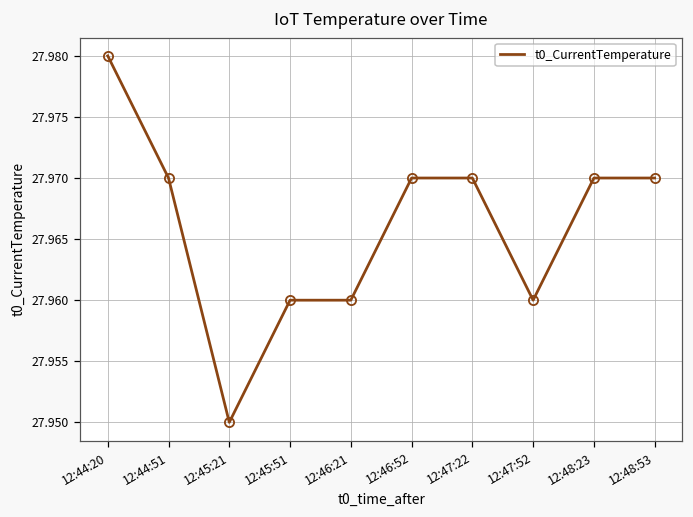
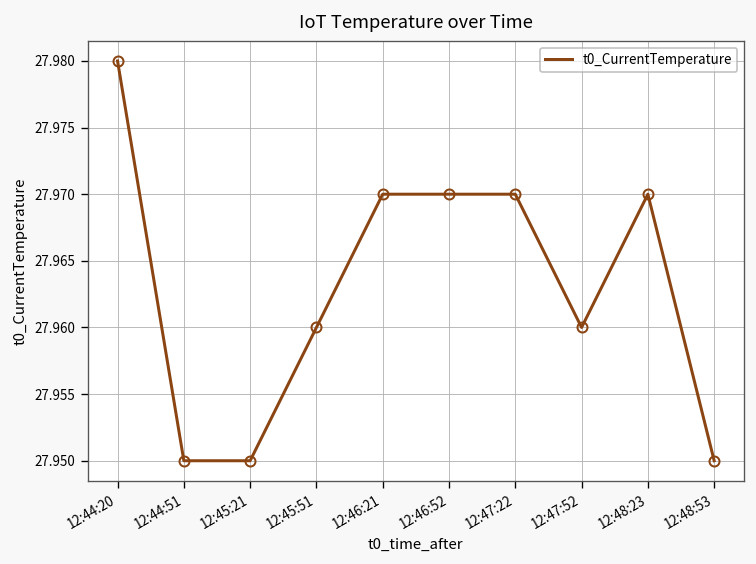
12:44:51: 27.97 -> 27.95
12:46:21: 27.96 -> 27.97
12:48:53: 27.97 -> 27.95
